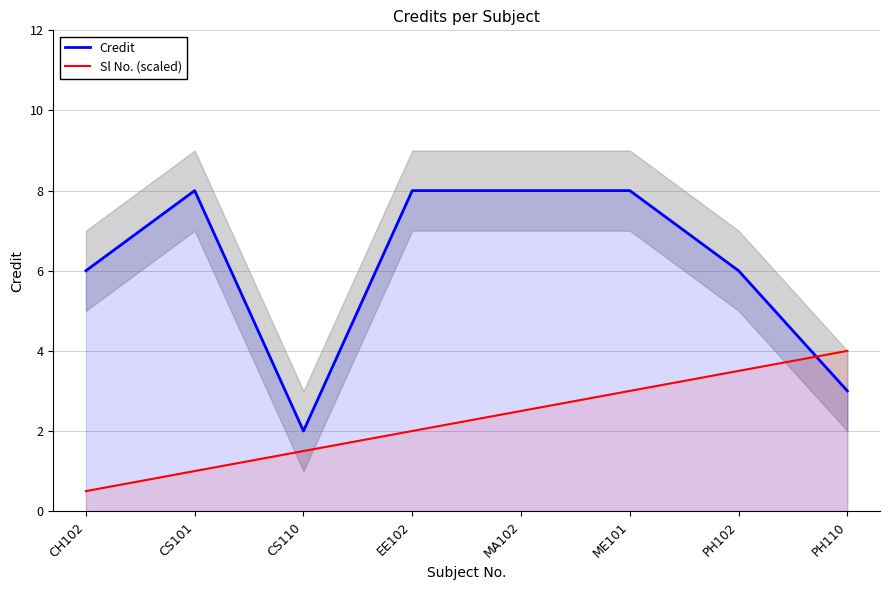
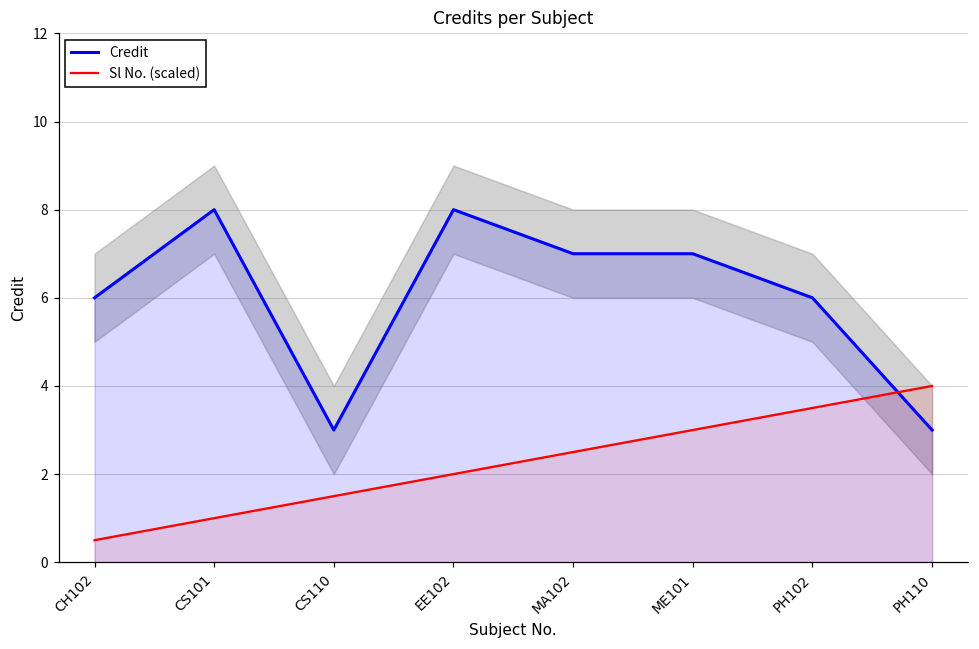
Credit, CS110: 2 -> 3
Credit, MA102: 8 -> 7
Credit, ME101: 8 -> 7
